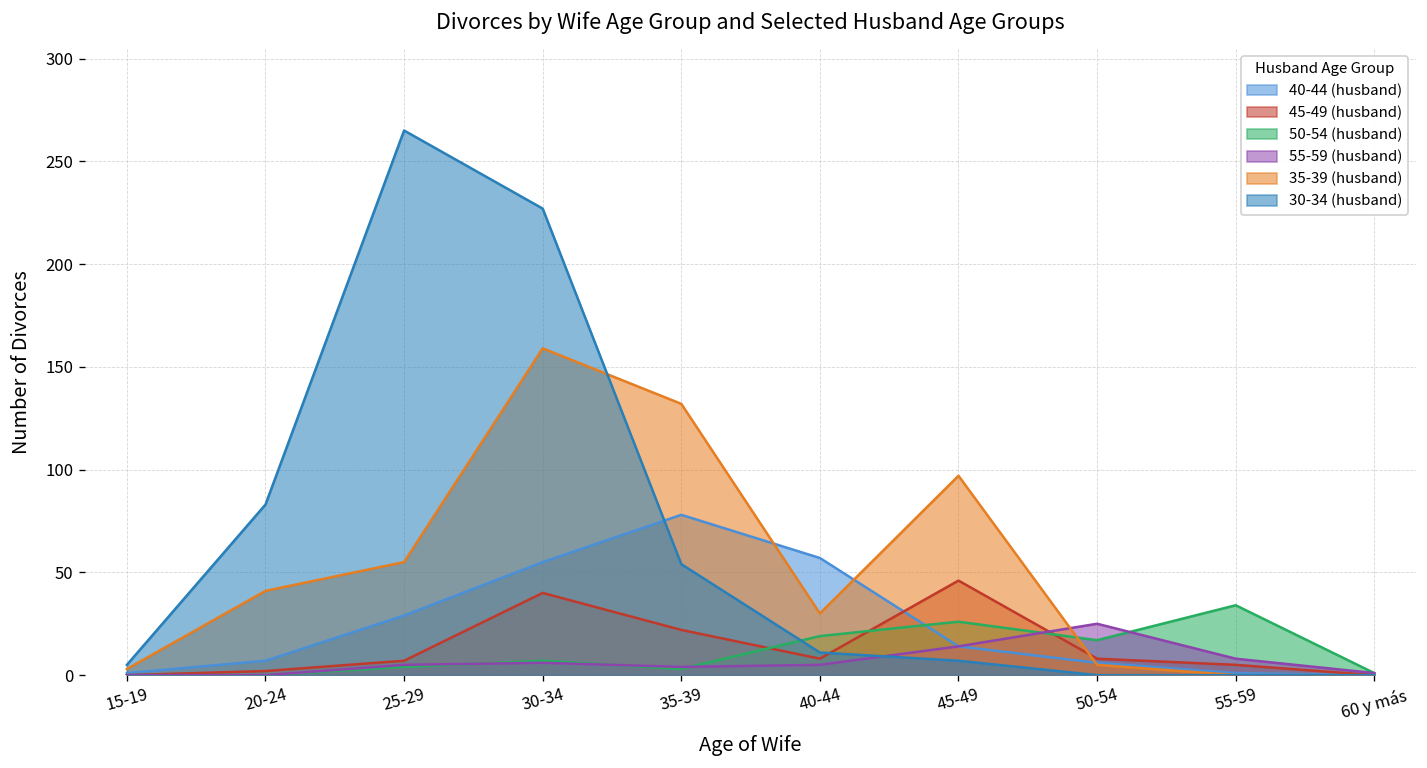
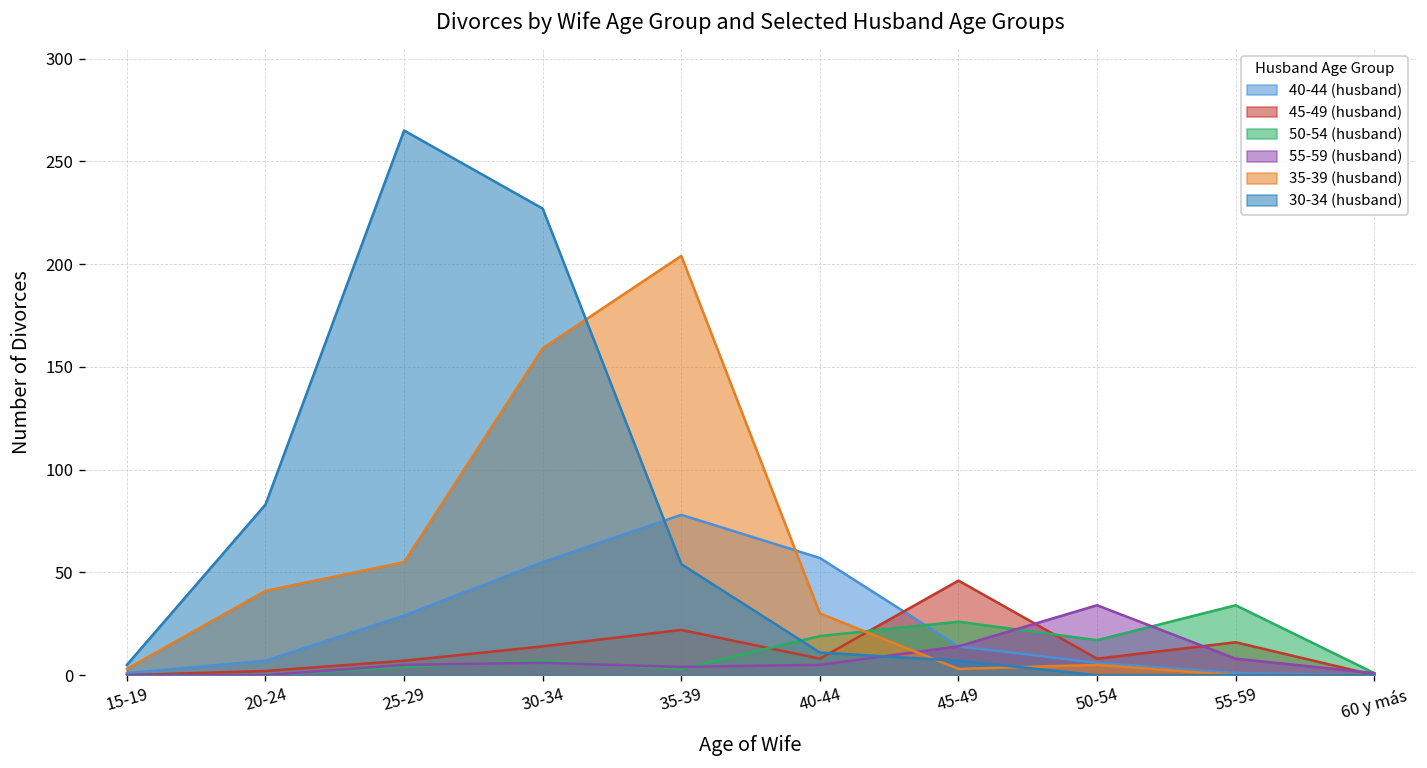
45-49 (husband), 30-34: 40 -> 14
35-39 (husband), 35-39: 132 -> 204
35-39 (husband), 45-49: 97 -> 3
55-59 (husband), 50-54: 25 -> 34
45-49 (husband), 55-59: 5 -> 16
